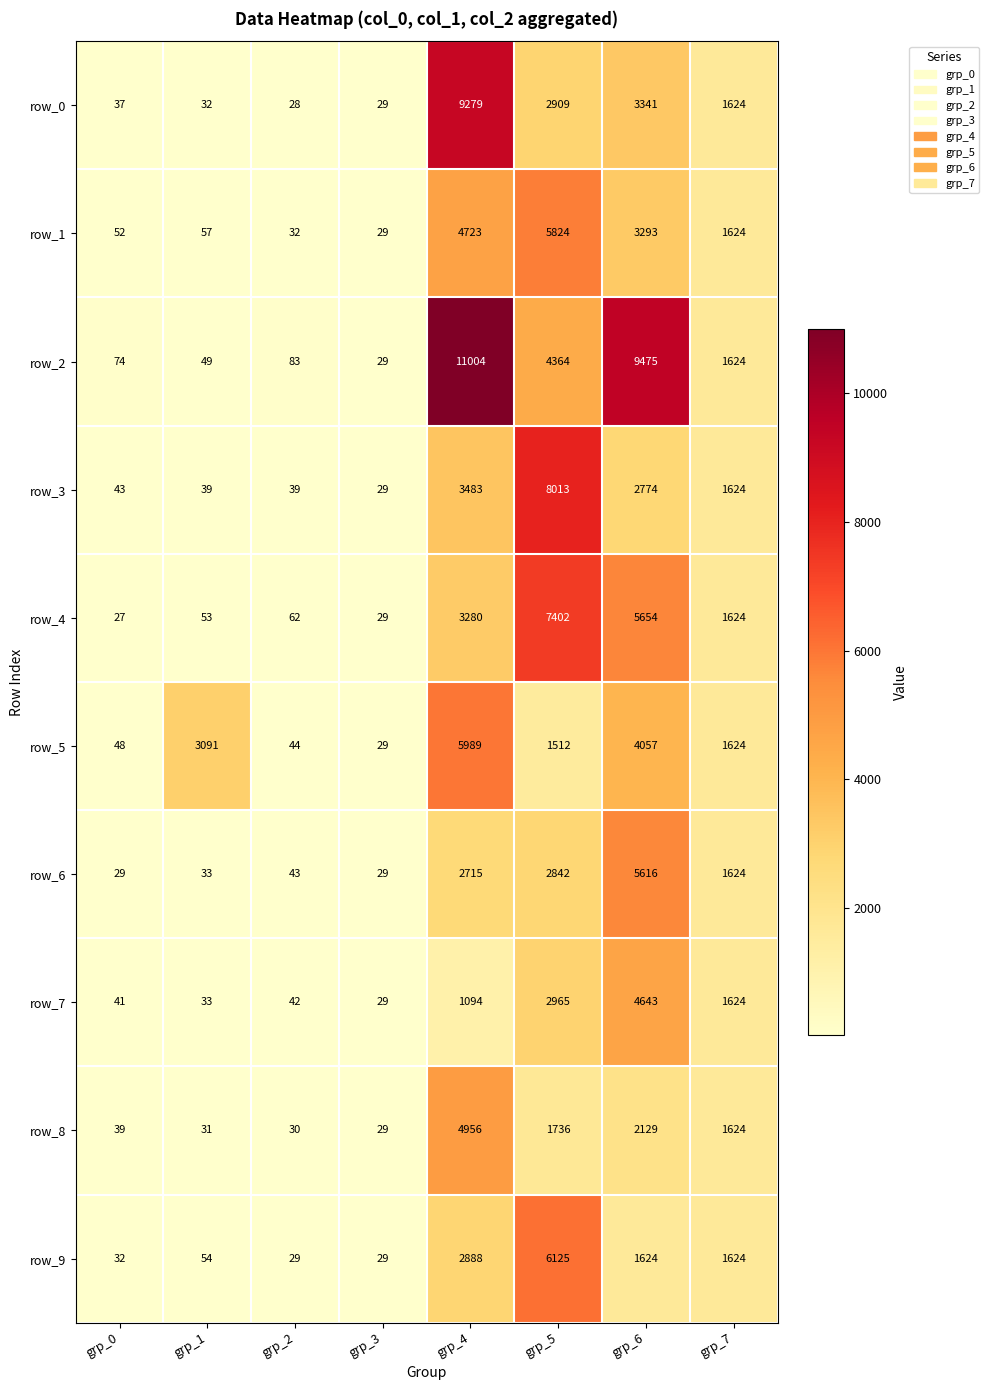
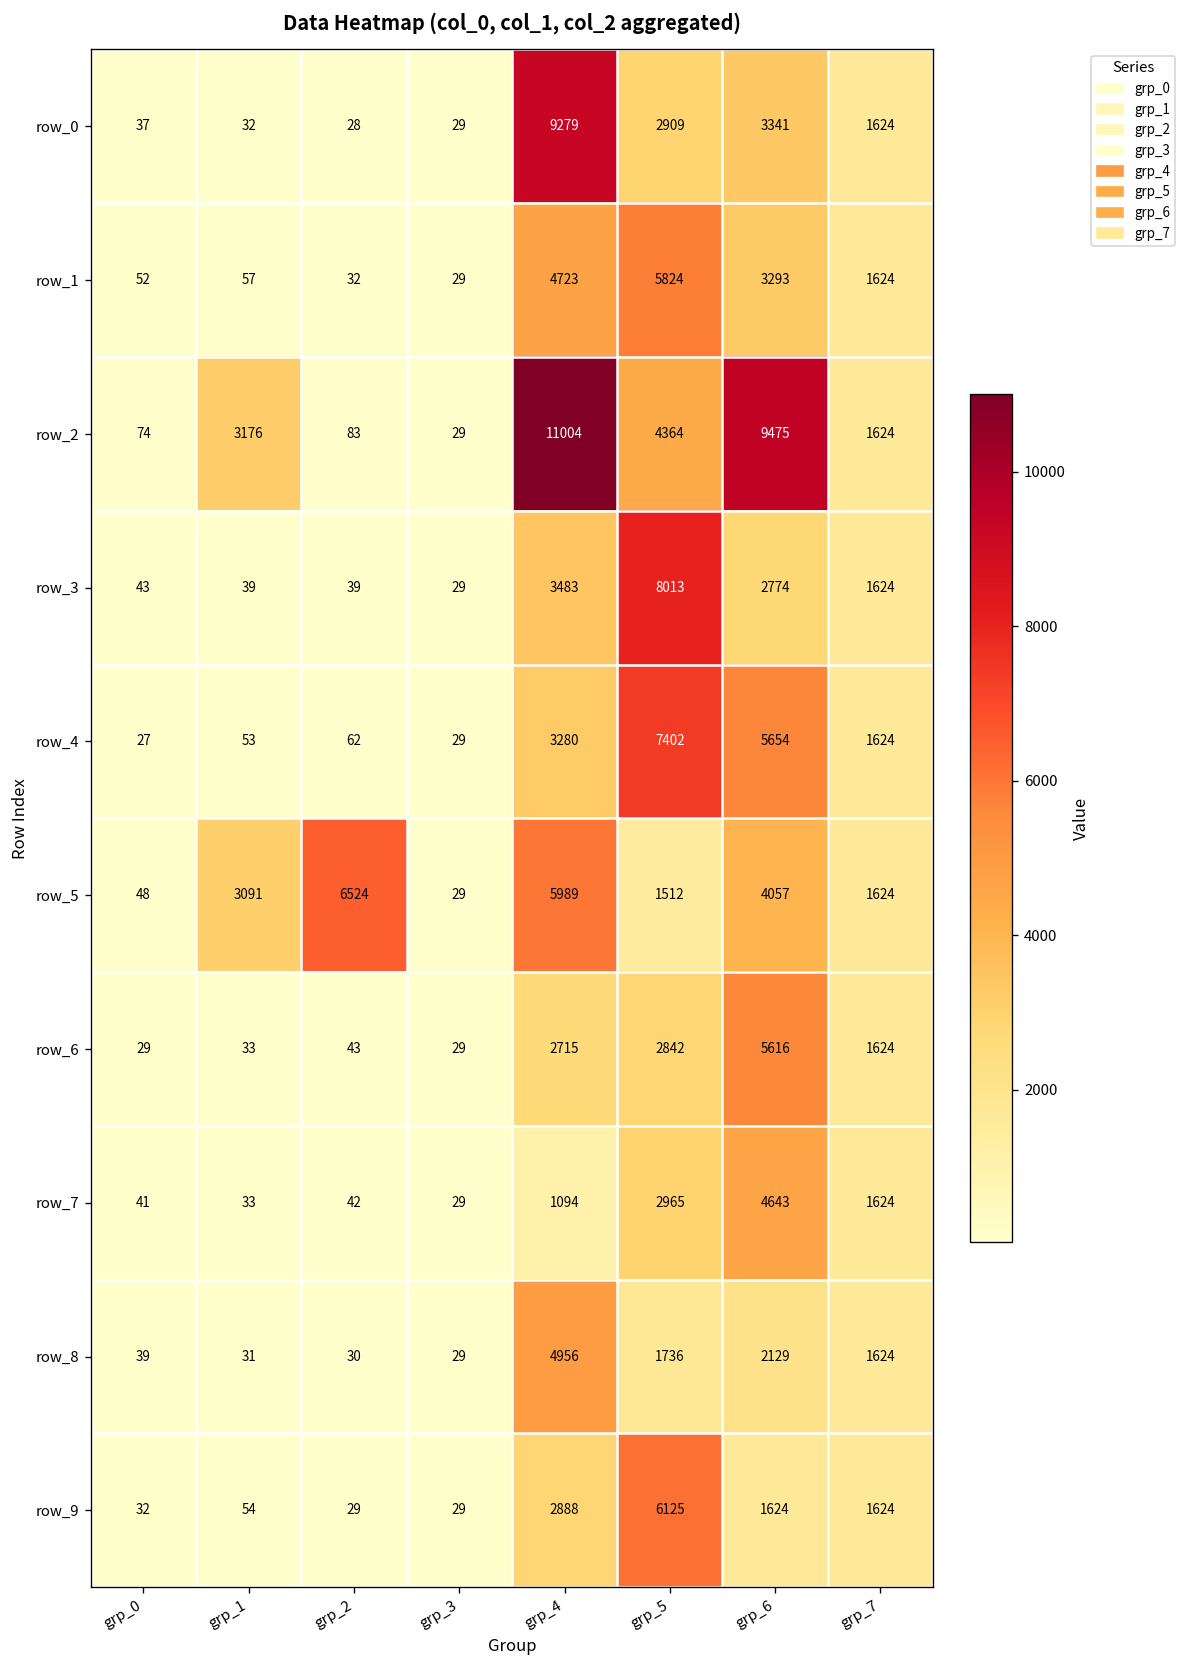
row_2, grp_1: 49 -> 3176
row_5, grp_2: 44 -> 6524
